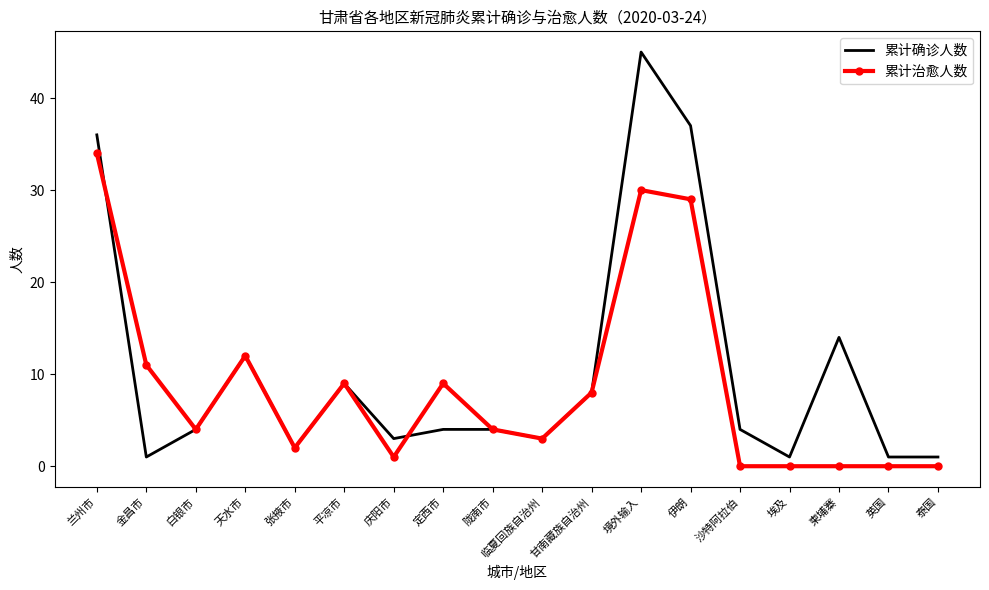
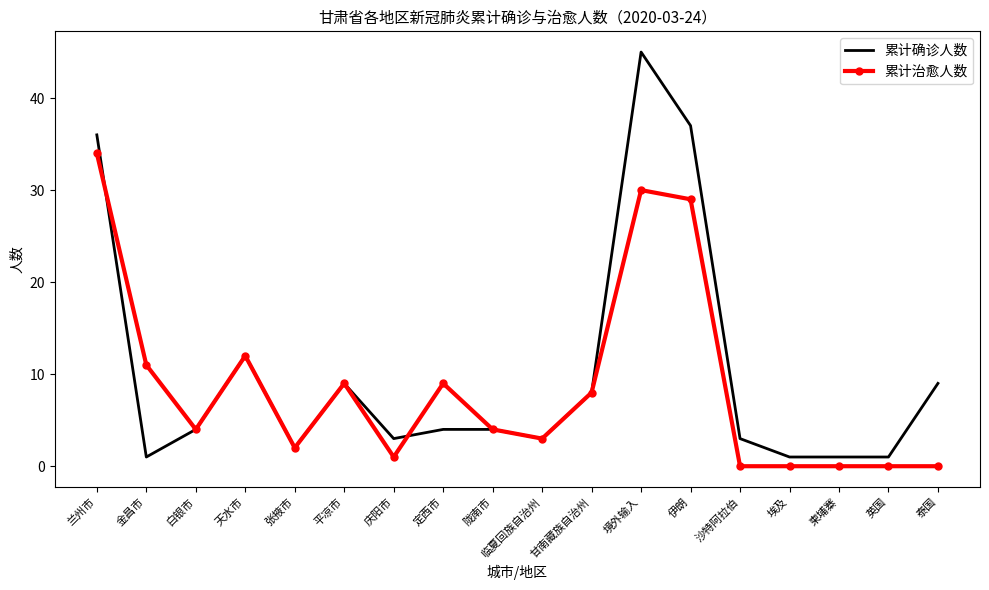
累计确诊人数, 沙特阿拉伯: 4 -> 3
累计确诊人数, 柬埔寨: 14 -> 1
累计确诊人数, 泰国: 1 -> 9
